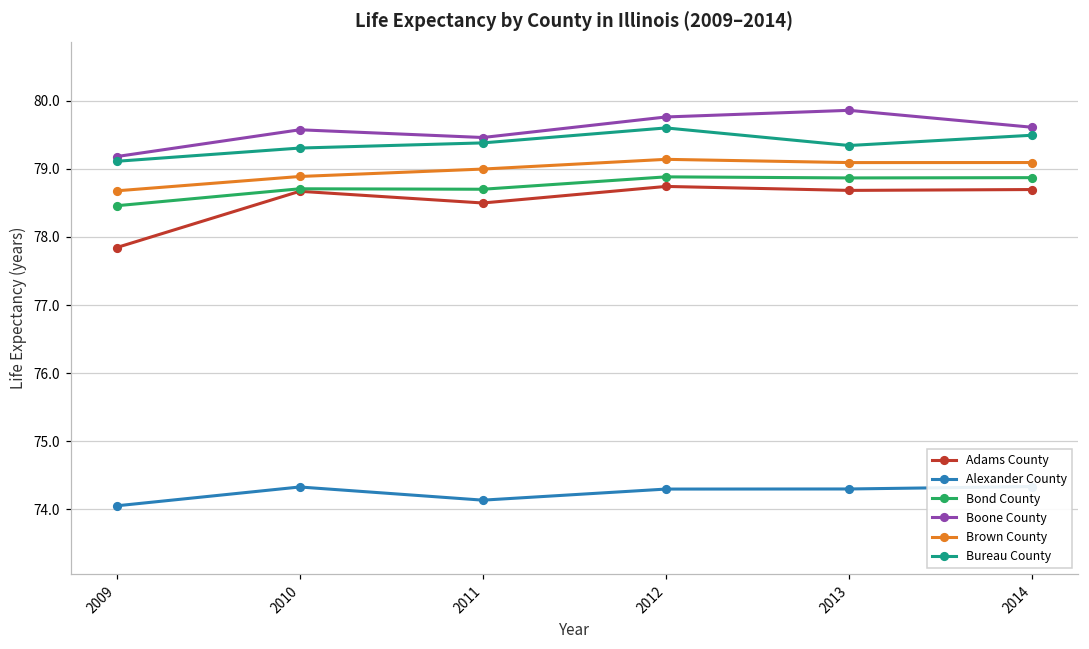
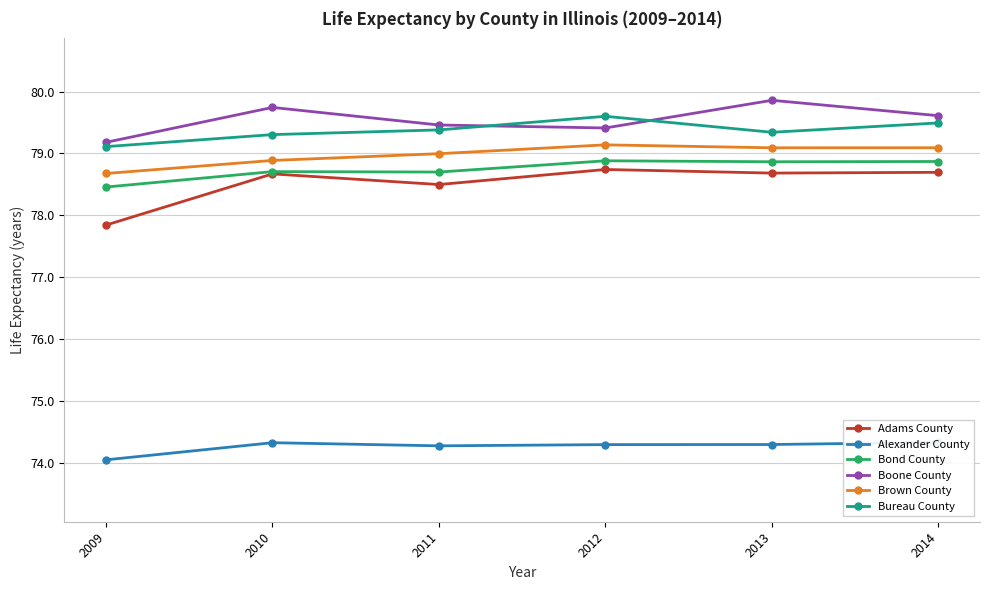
Boone County, 2010: 79.6 -> 79.7
Alexander County, 2011: 74.1 -> 74.3
Boone County, 2012: 79.8 -> 79.4
